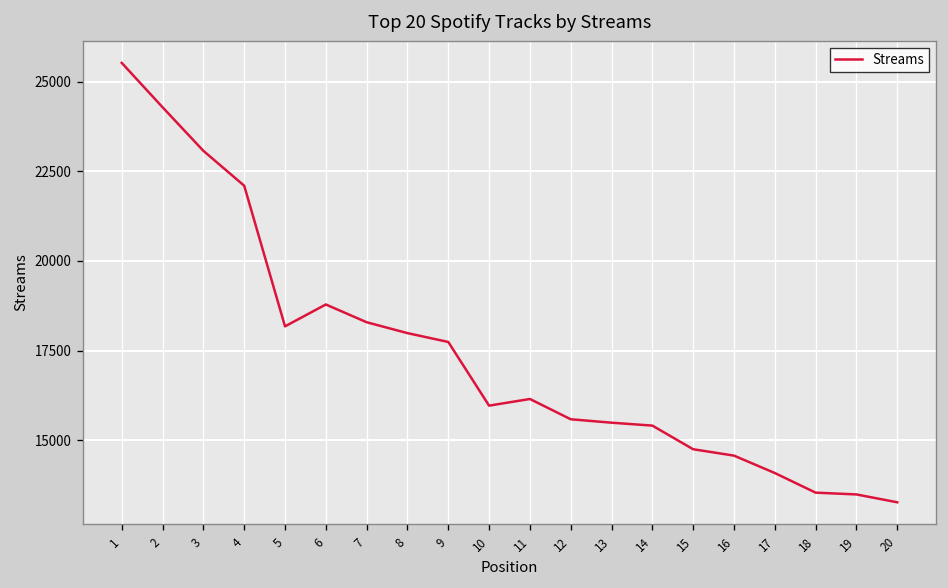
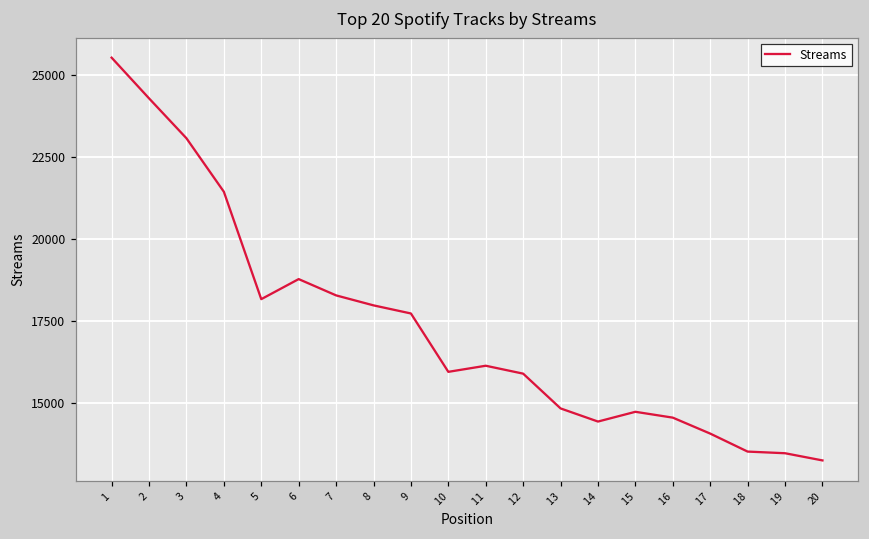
4: 22100 -> 21400
12: 15600 -> 15900
13: 15500 -> 14800
14: 15400 -> 14400
